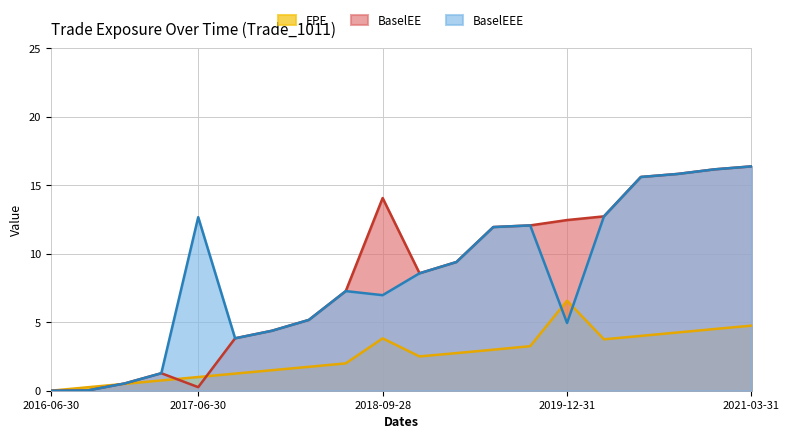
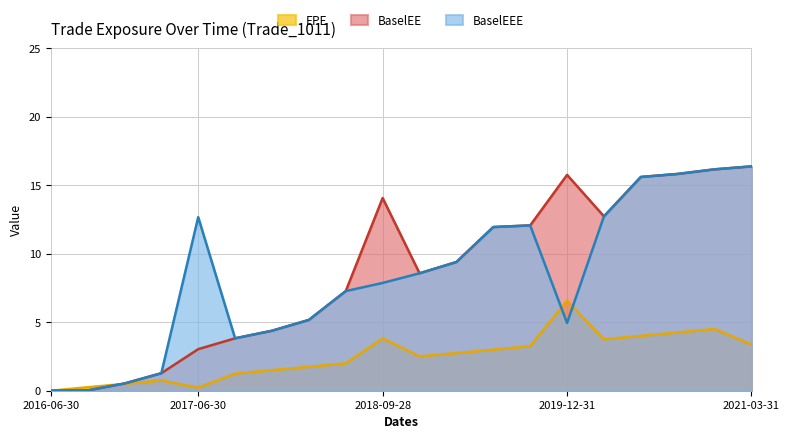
EPE, 2017-06-30: 1.0 -> 0.2
BaselEE, 2017-06-30: 0.3 -> 3.0
BaselEEE, 2018-09-28: 7.0 -> 7.9
BaselEE, 2019-12-31: 12.5 -> 15.8
EPE, 2021-03-31: 4.7 -> 3.4
